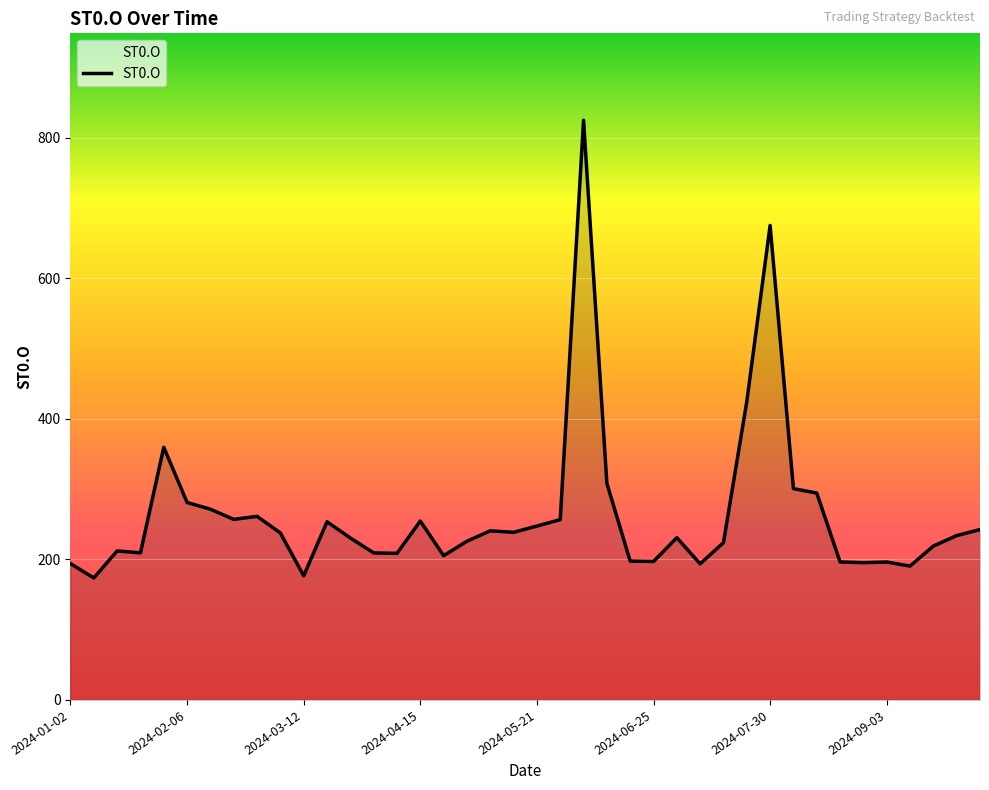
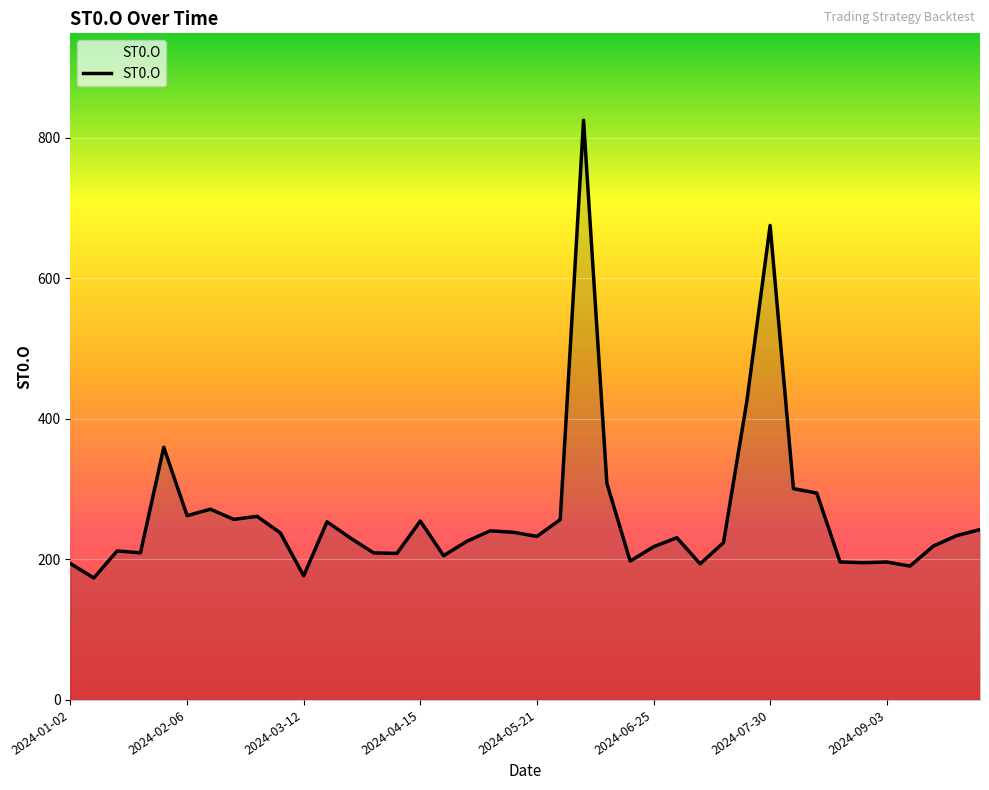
2024-02-06: 280 -> 260
2024-05-21: 250 -> 230
2024-06-25: 200 -> 220
